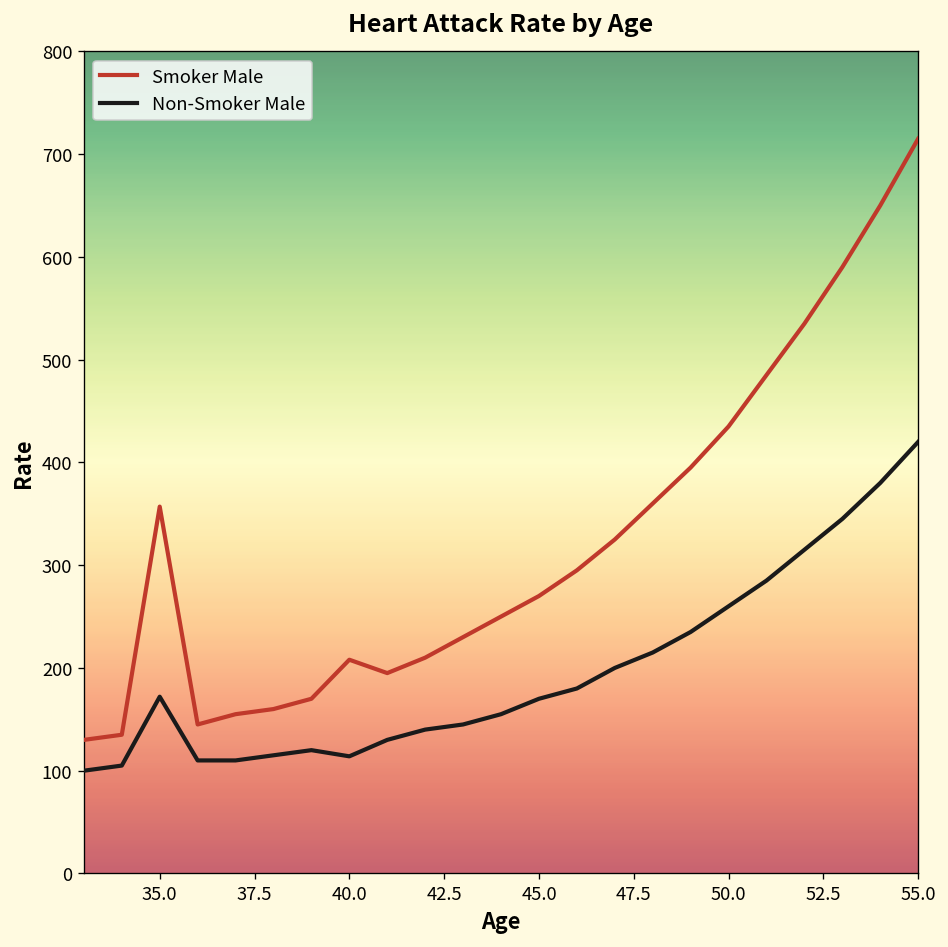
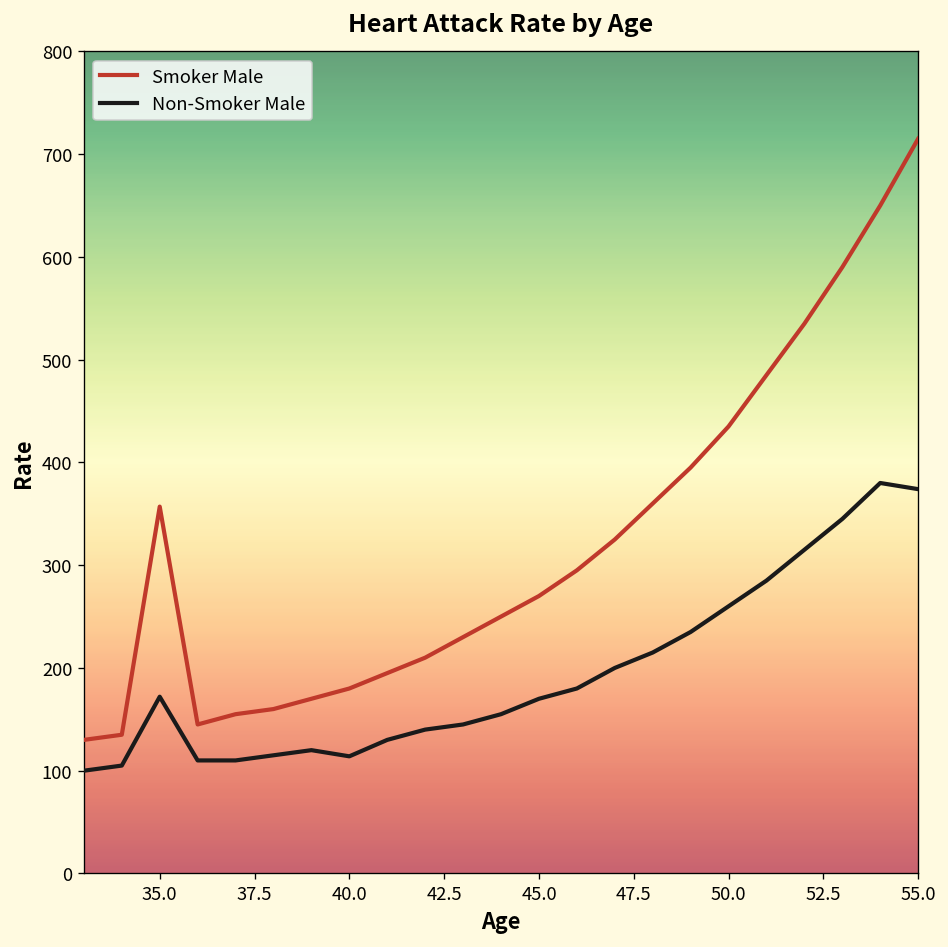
Smoker Male, 40.0: 210 -> 180
Non-Smoker Male, 55.0: 420 -> 370
